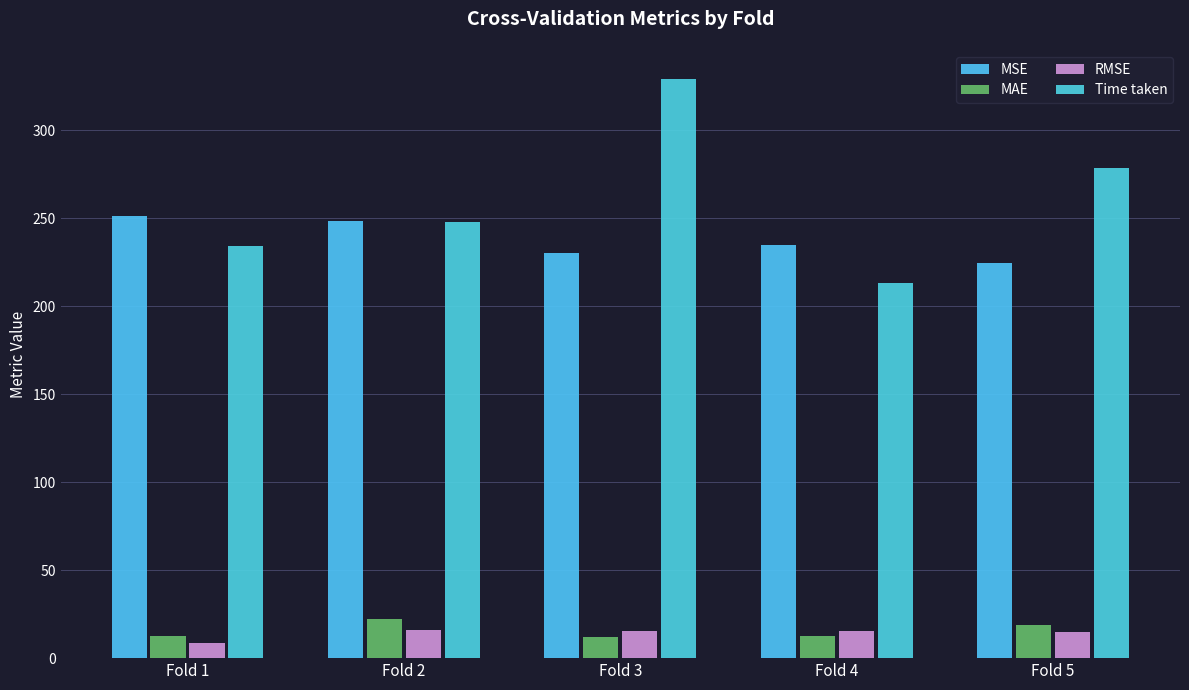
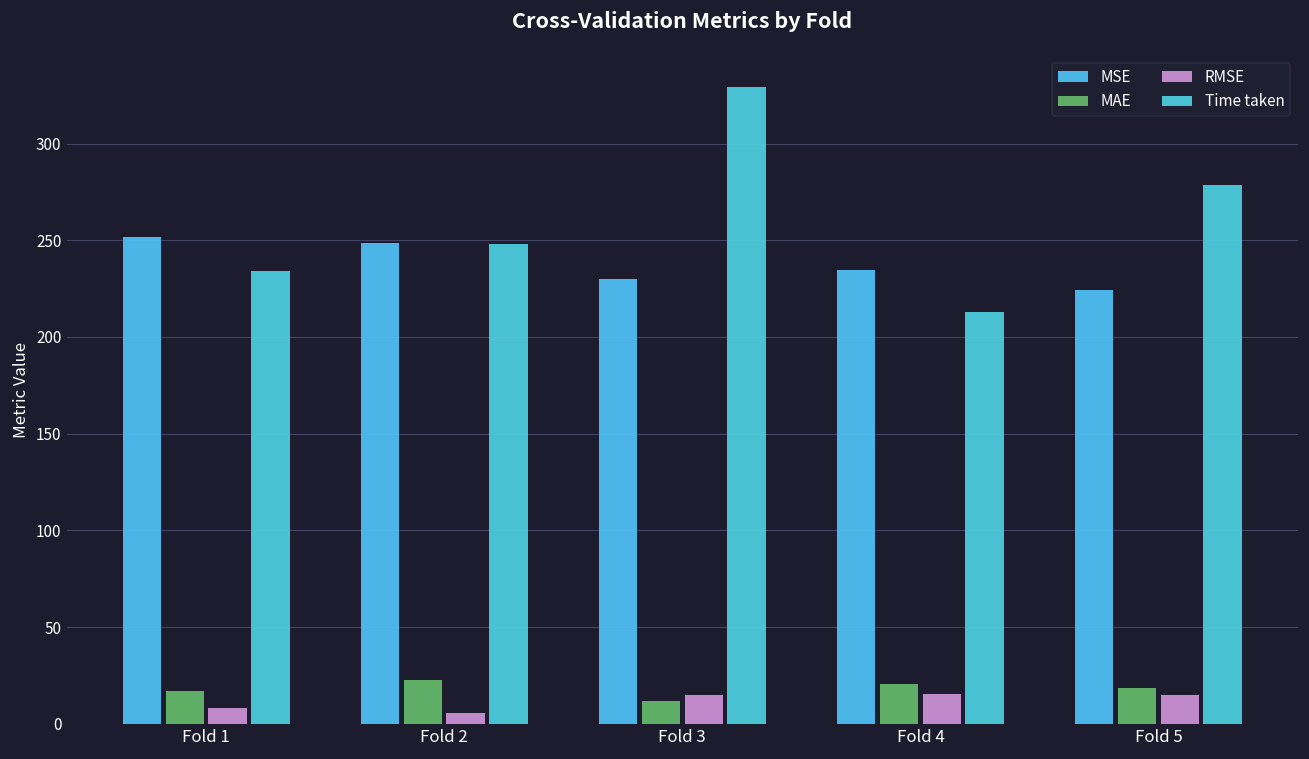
MAE, Fold 1: 12 -> 17
RMSE, Fold 2: 16 -> 6
MAE, Fold 4: 13 -> 21
